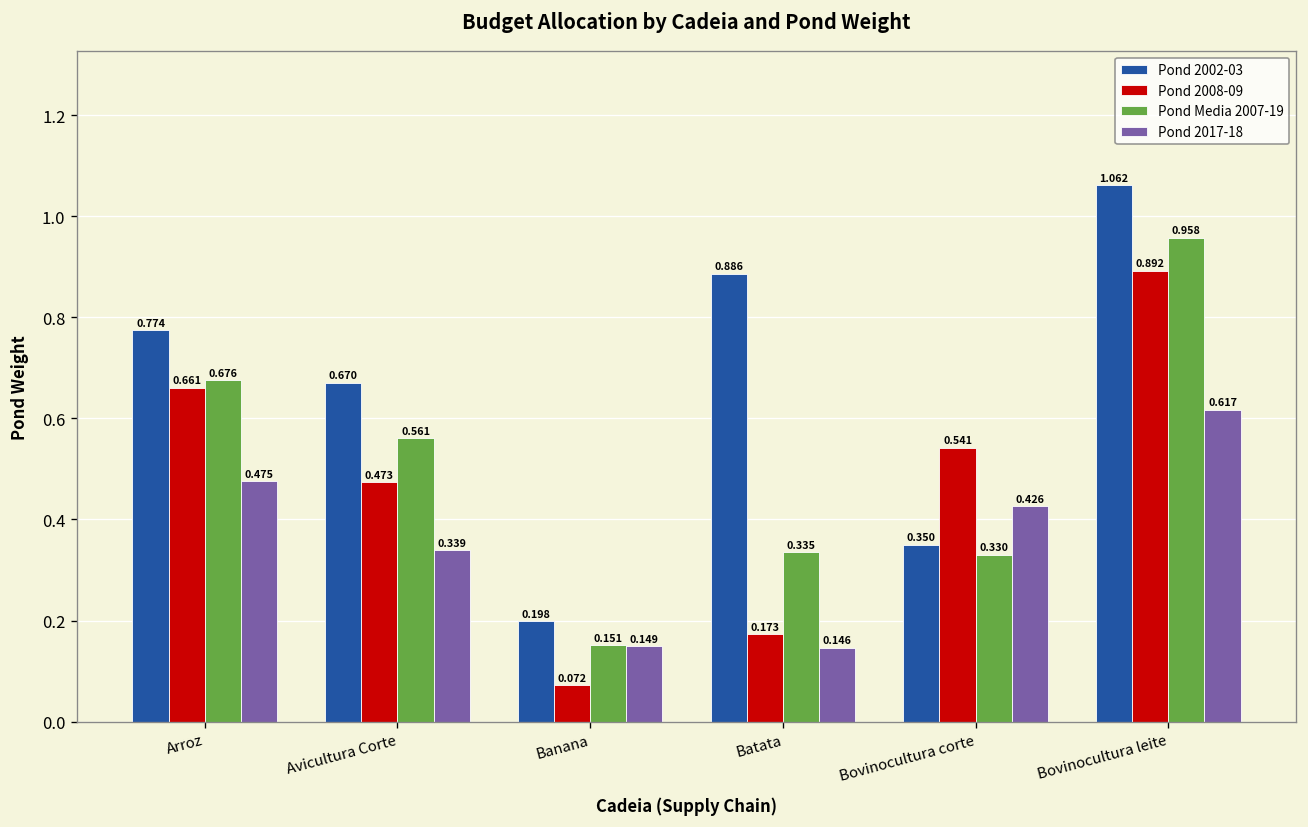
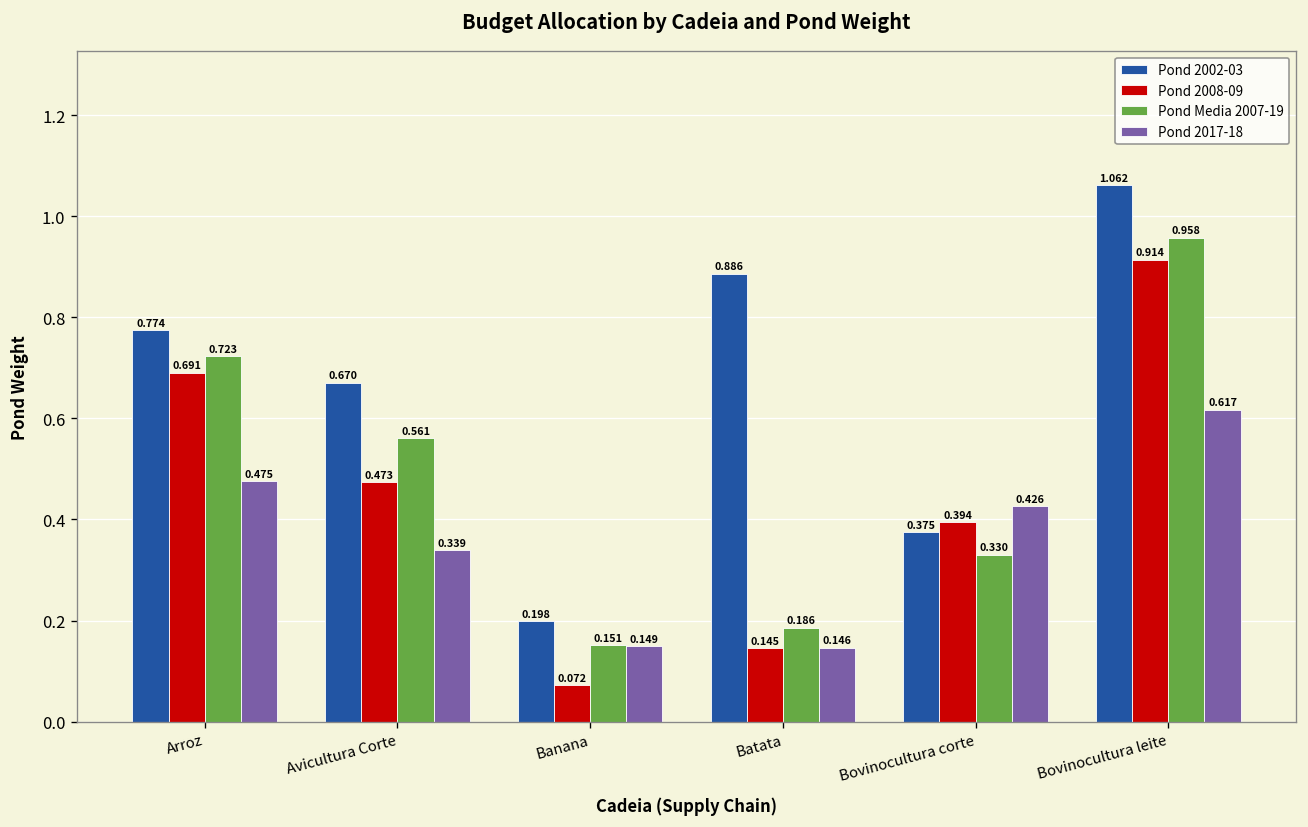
Pond 2008-09, Arroz: 0.661 -> 0.691
Pond Media 2007-19, Arroz: 0.676 -> 0.723
Pond 2008-09, Batata: 0.173 -> 0.145
Pond Media 2007-19, Batata: 0.335 -> 0.186
Pond 2002-03, Bovinocultura corte: 0.350 -> 0.375
Pond 2008-09, Bovinocultura corte: 0.541 -> 0.394
Pond 2008-09, Bovinocultura leite: 0.892 -> 0.914
